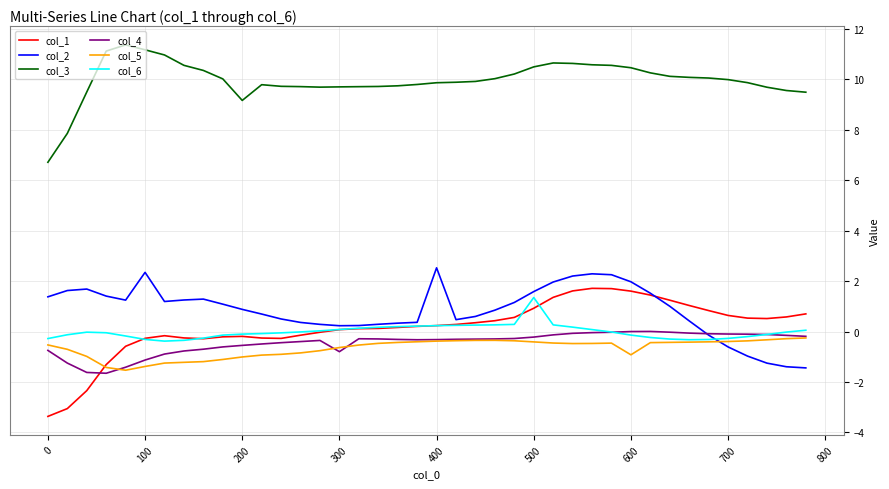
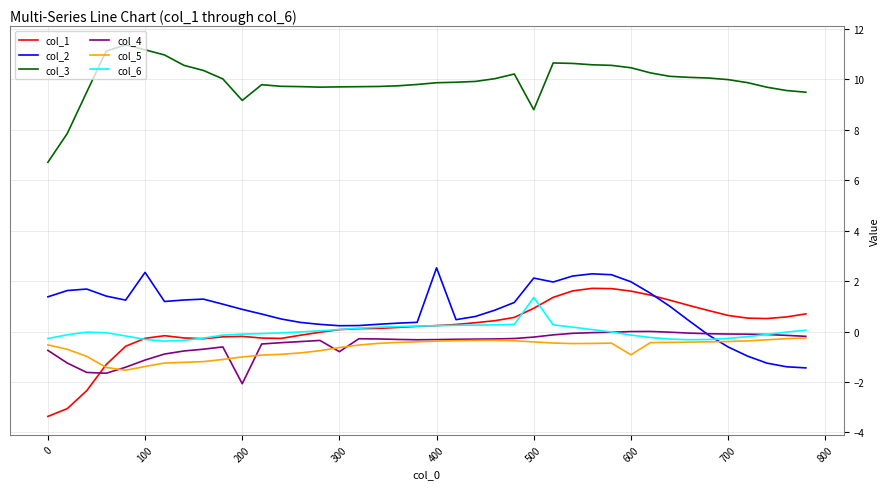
col_4, 200: -0.5 -> -2.1
col_2, 500: 1.6 -> 2.1
col_3, 500: 10.5 -> 8.8
